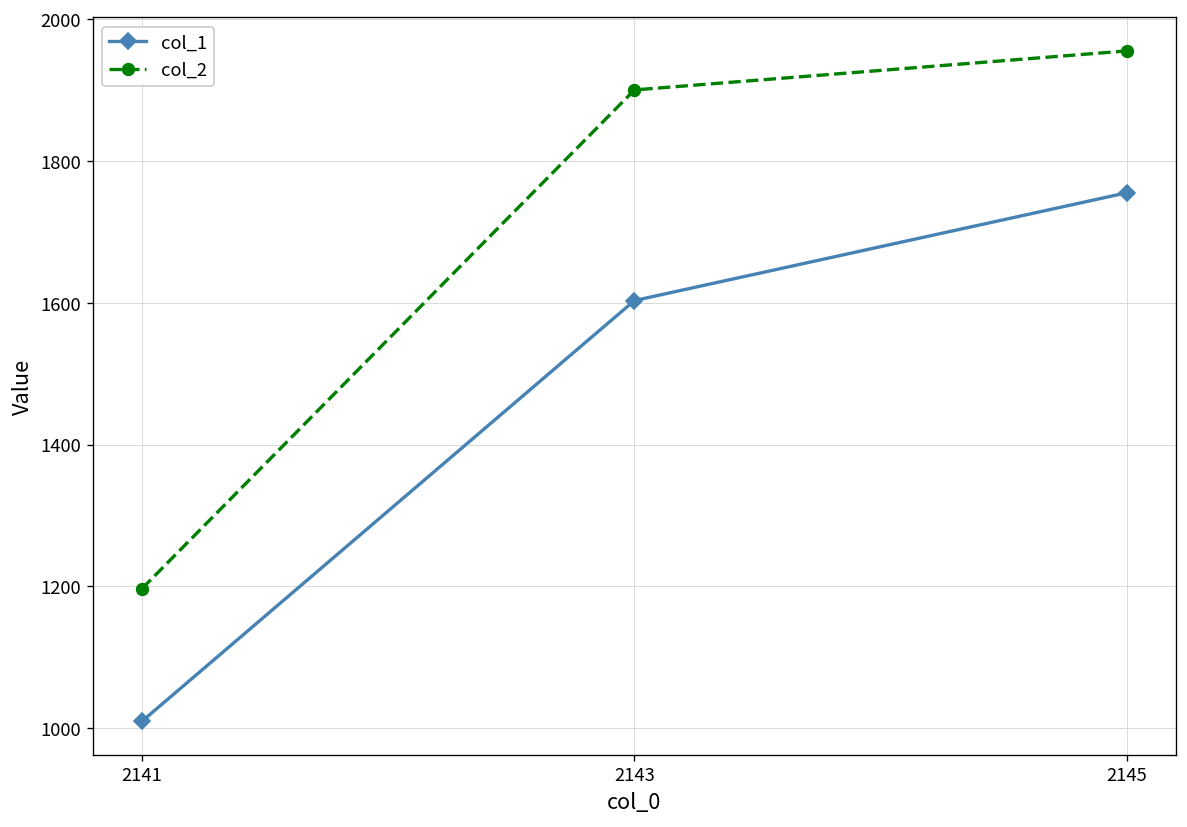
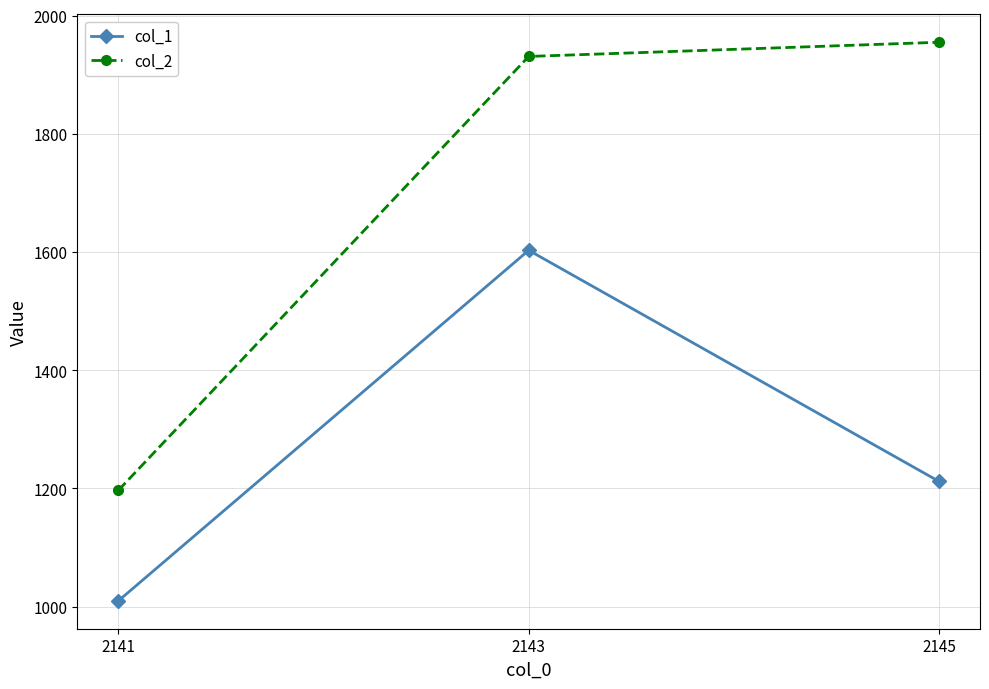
col_2, 2143: 1900 -> 1930
col_1, 2145: 1760 -> 1210
